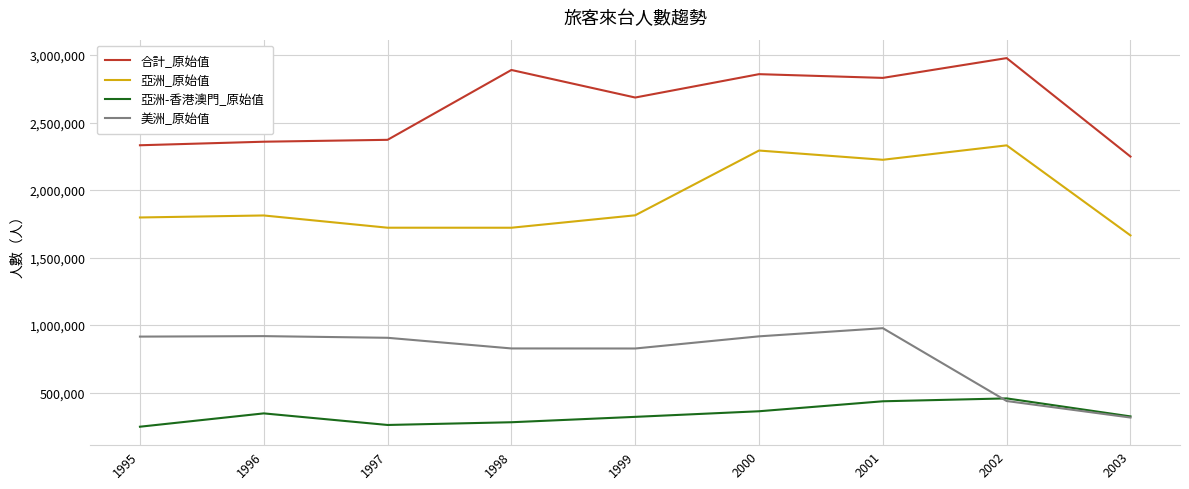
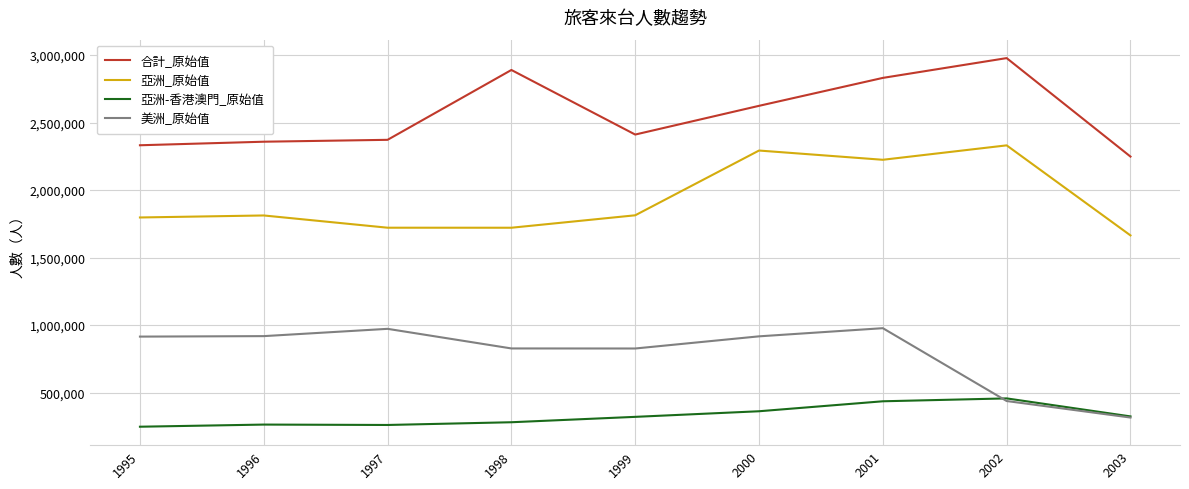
亞洲-香港澳門_原始值, 1996: 350,000 -> 260,000
美洲_原始值, 1997: 910,000 -> 970,000
合計_原始值, 1999: 2,690,000 -> 2,410,000
合計_原始值, 2000: 2,860,000 -> 2,620,000
